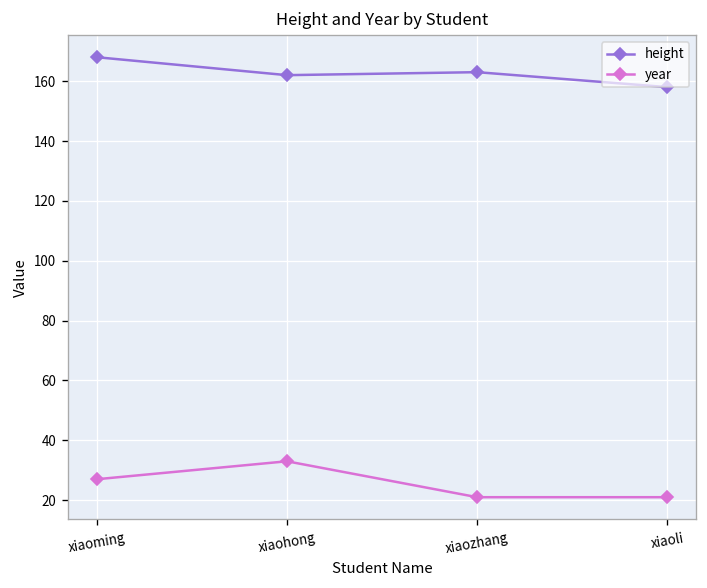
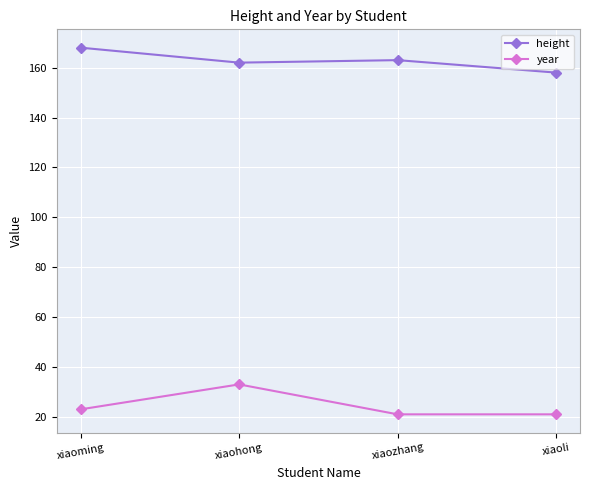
year, xiaoming: 27 -> 23
